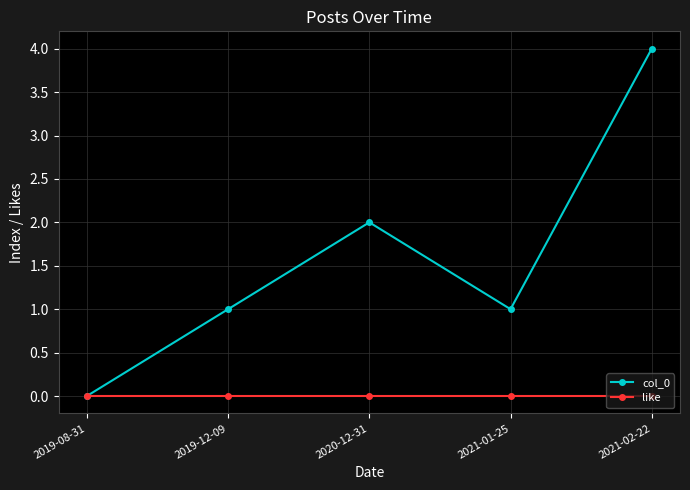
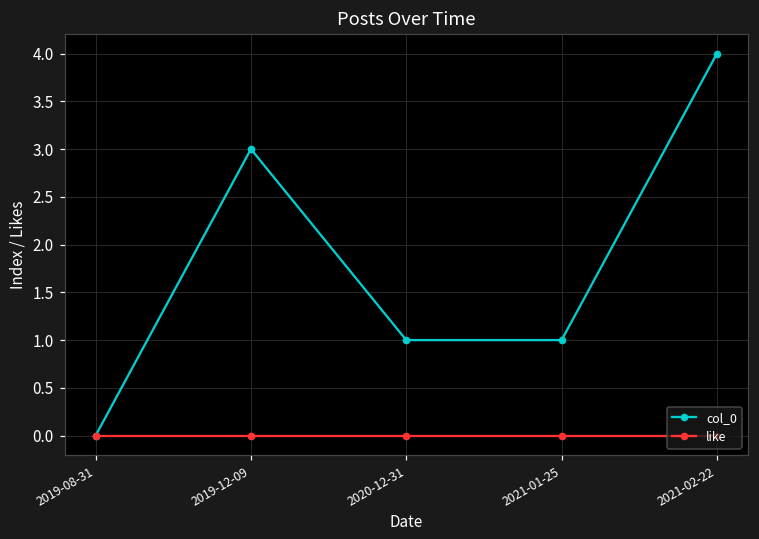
col_0, 2019-12-09: 1 -> 3
col_0, 2020-12-31: 2 -> 1
